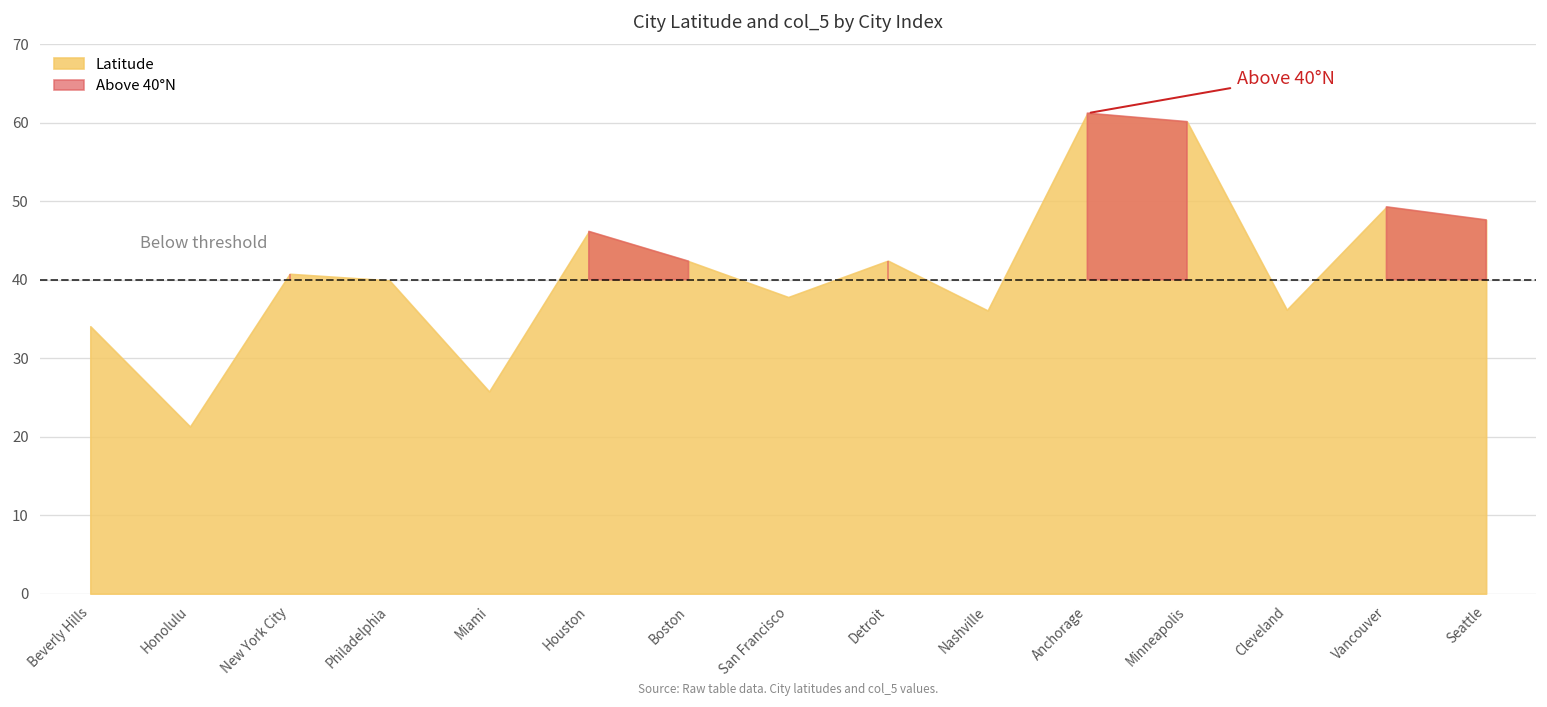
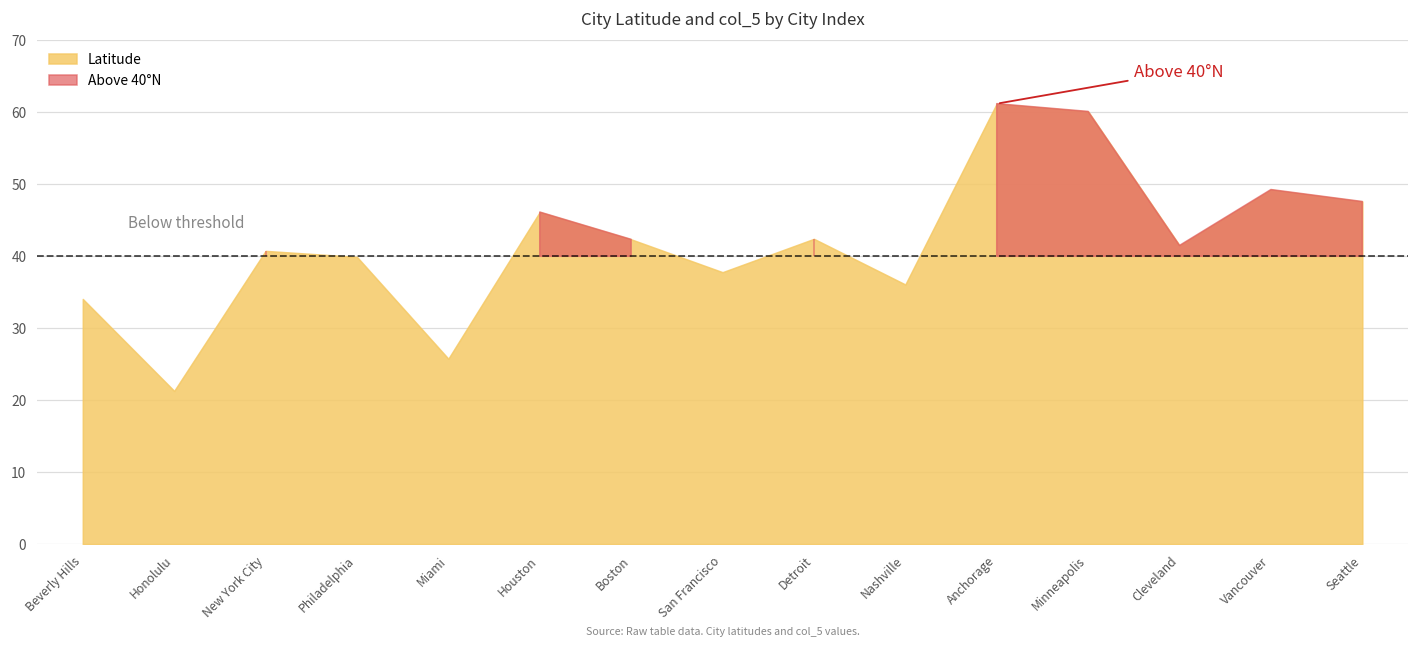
Cleveland: 36 -> 42
